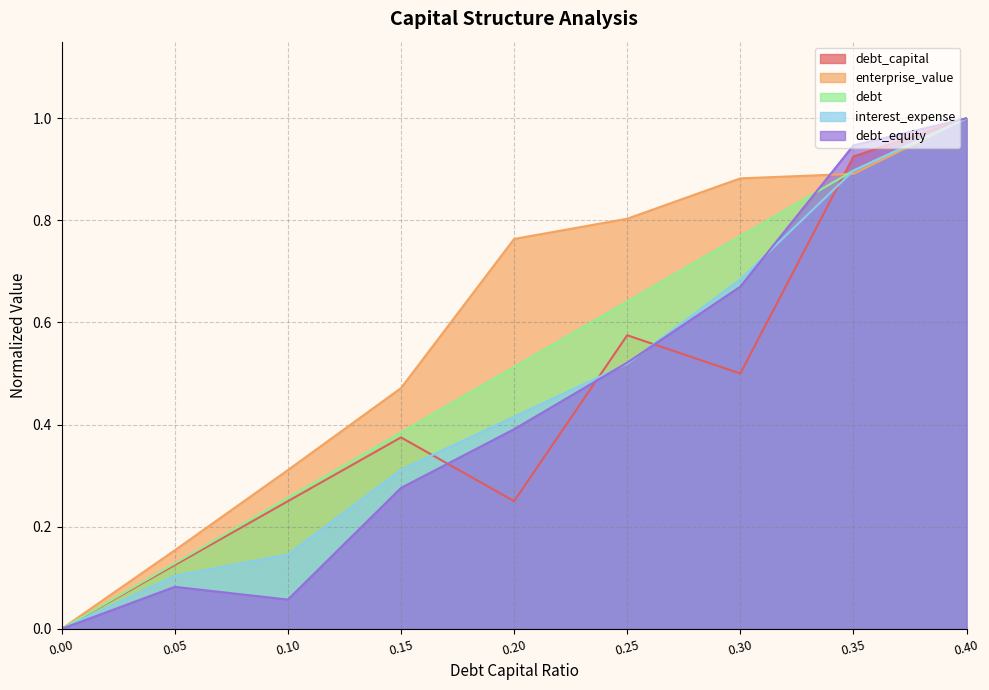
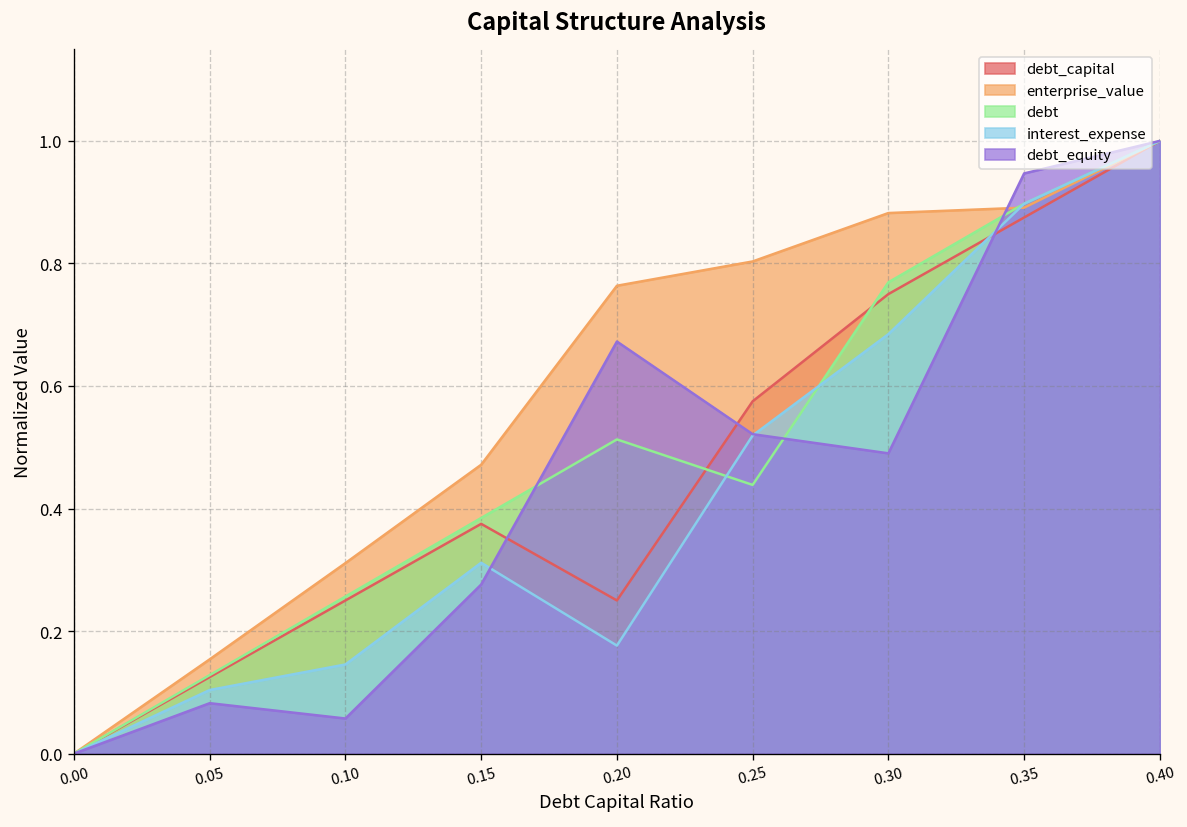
interest_expense, 0.20: 0.42 -> 0.18
debt_equity, 0.20: 0.39 -> 0.67
debt, 0.25: 0.64 -> 0.44
debt_capital, 0.30: 0.50 -> 0.75
debt_equity, 0.30: 0.67 -> 0.49
debt_capital, 0.35: 0.92 -> 0.87
